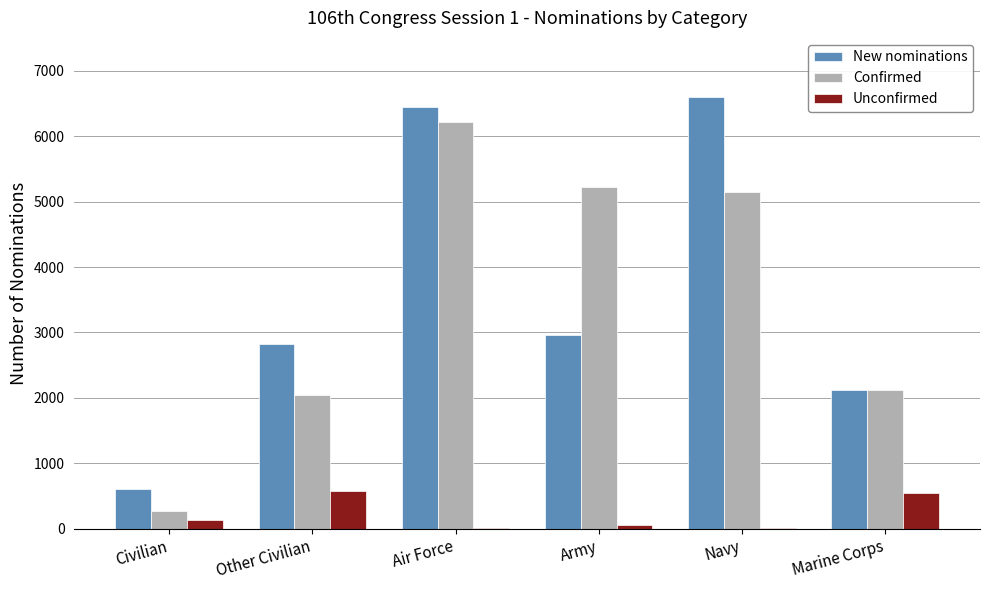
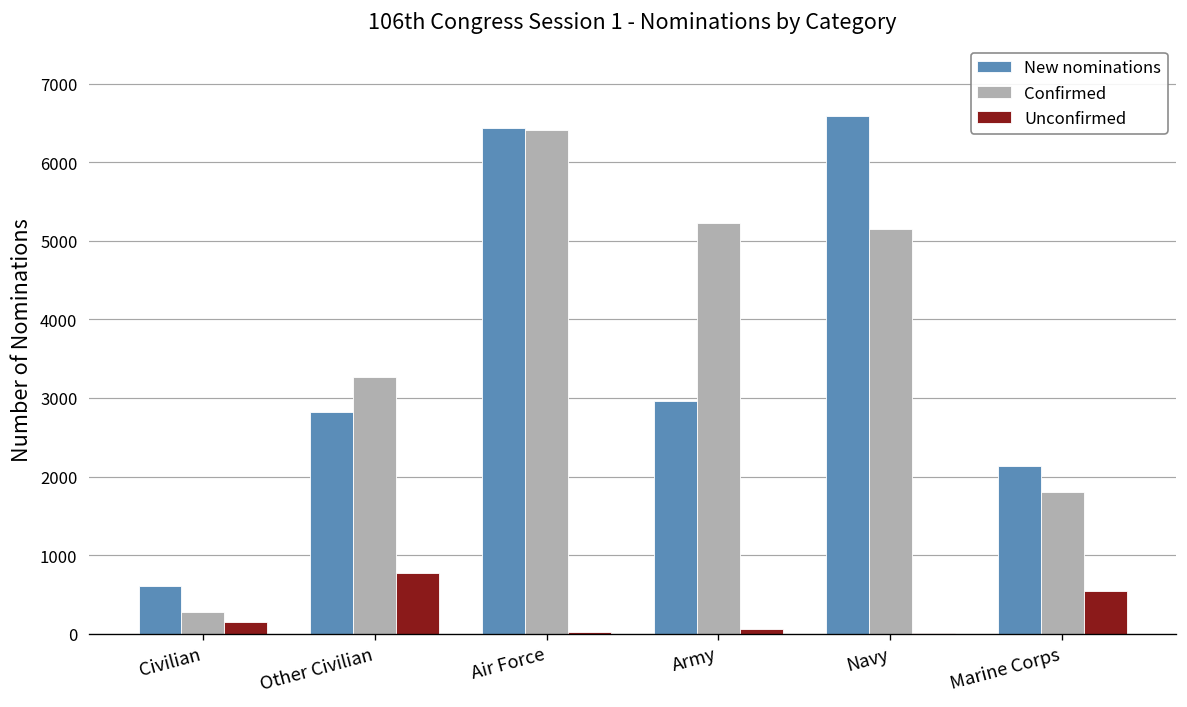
Confirmed, Other Civilian: 2000 -> 3300
Unconfirmed, Other Civilian: 600 -> 800
Confirmed, Air Force: 6200 -> 6400
Confirmed, Marine Corps: 2100 -> 1800
